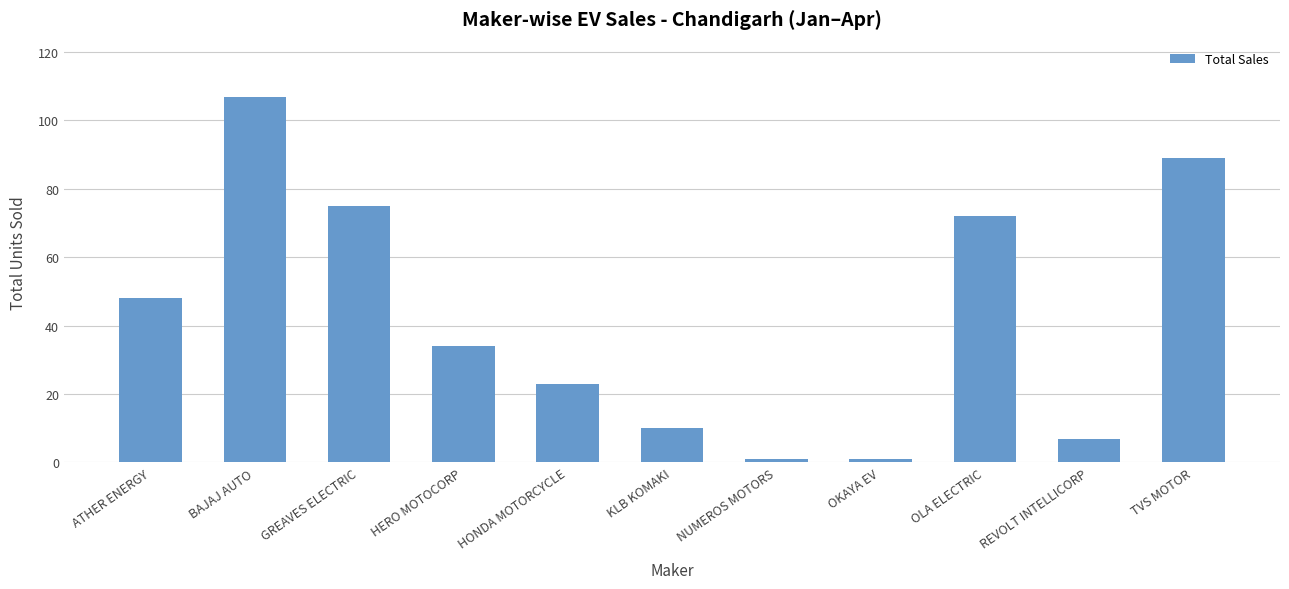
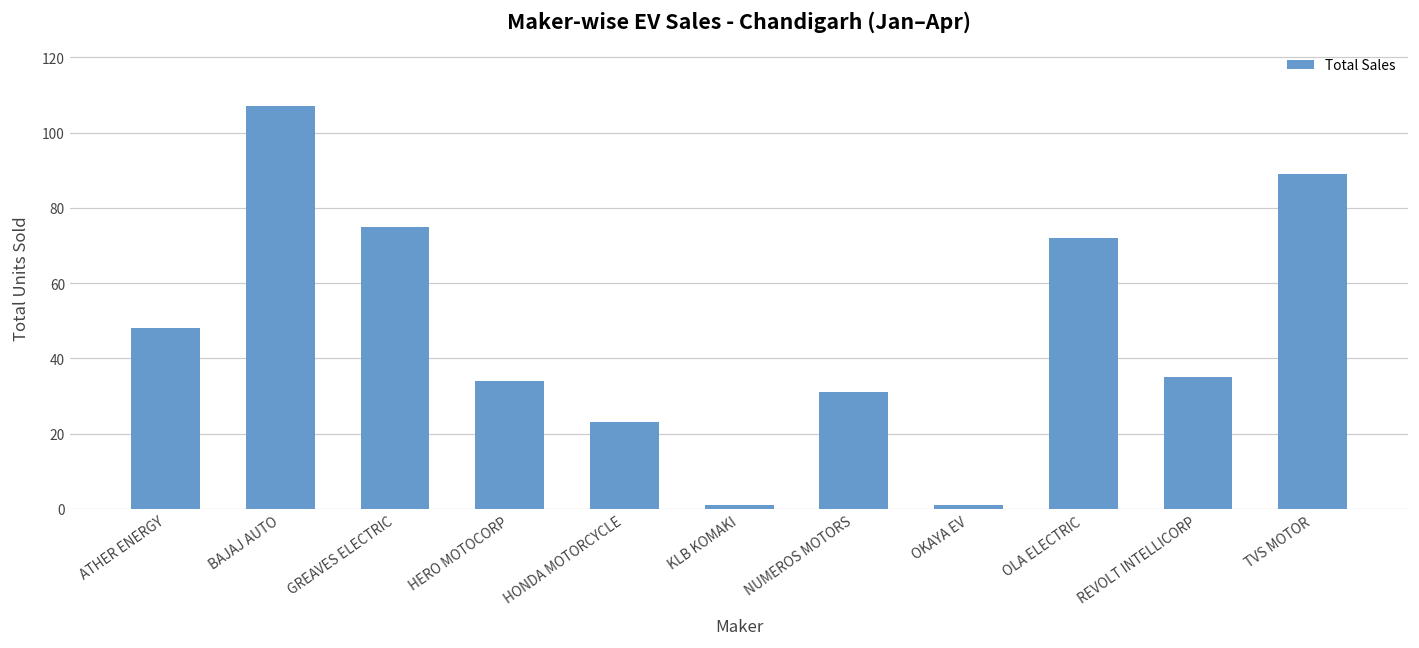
KLB KOMAKI: 10 -> 1
NUMEROS MOTORS: 1 -> 31
REVOLT INTELLICORP: 7 -> 35
